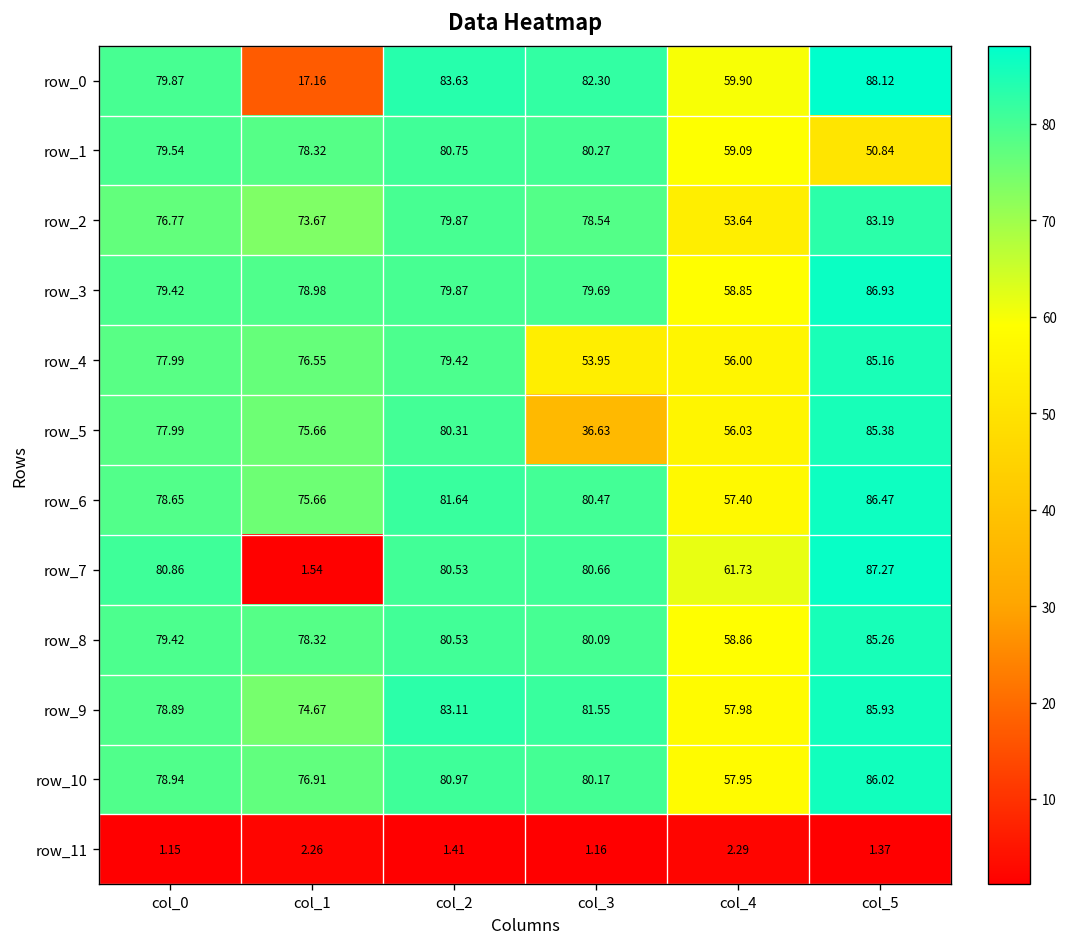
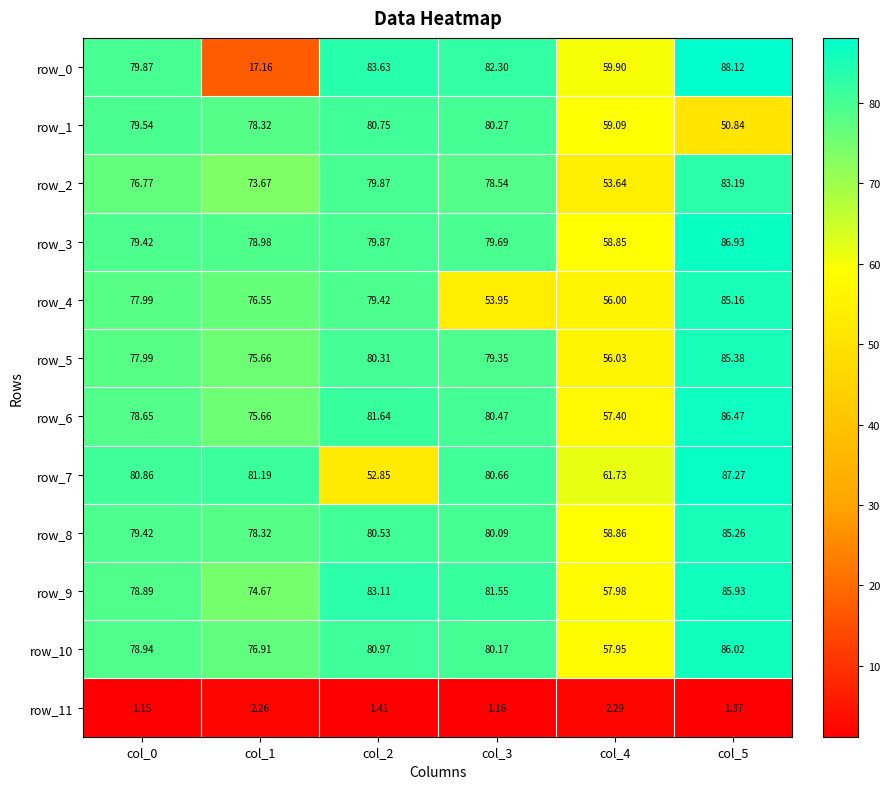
row_5, col_3: 36.63 -> 79.35
row_7, col_1: 1.54 -> 81.19
row_7, col_2: 80.53 -> 52.85
